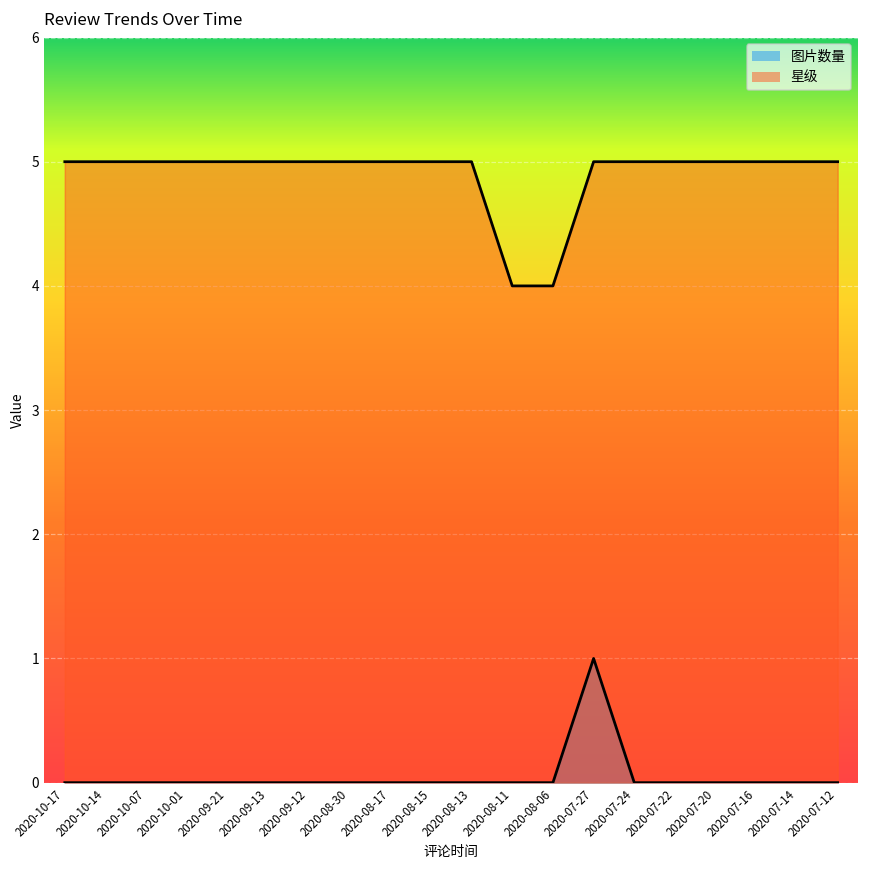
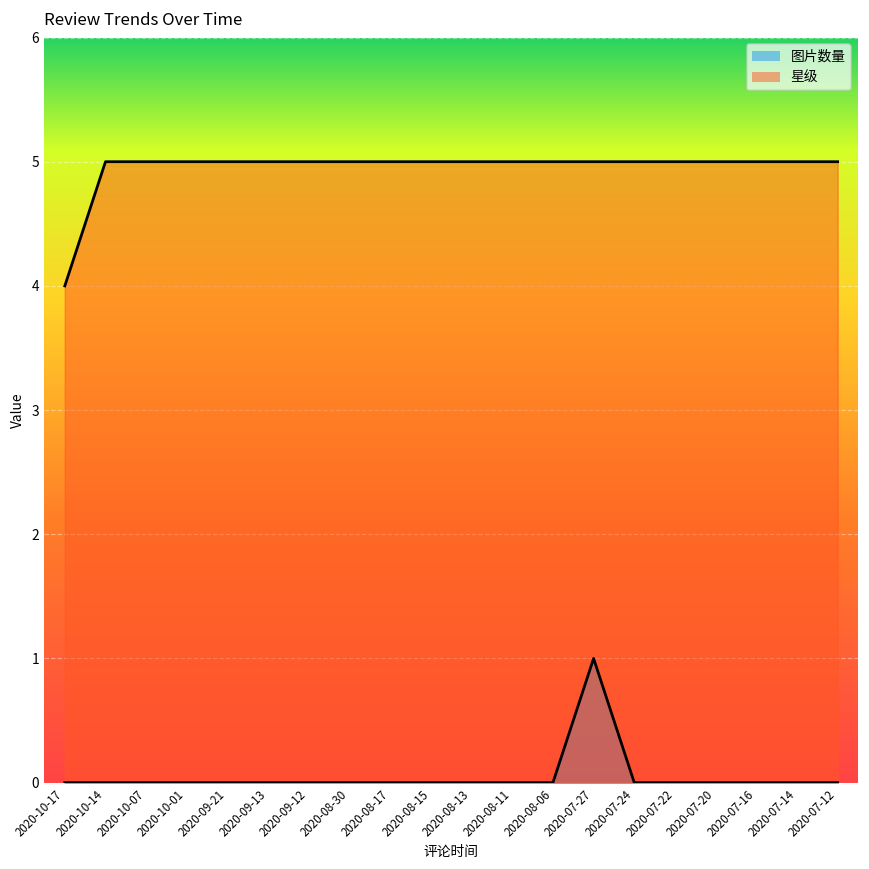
星级, 2020-10-17: 5 -> 4
星级, 2020-08-11: 4 -> 5
星级, 2020-08-06: 4 -> 5
